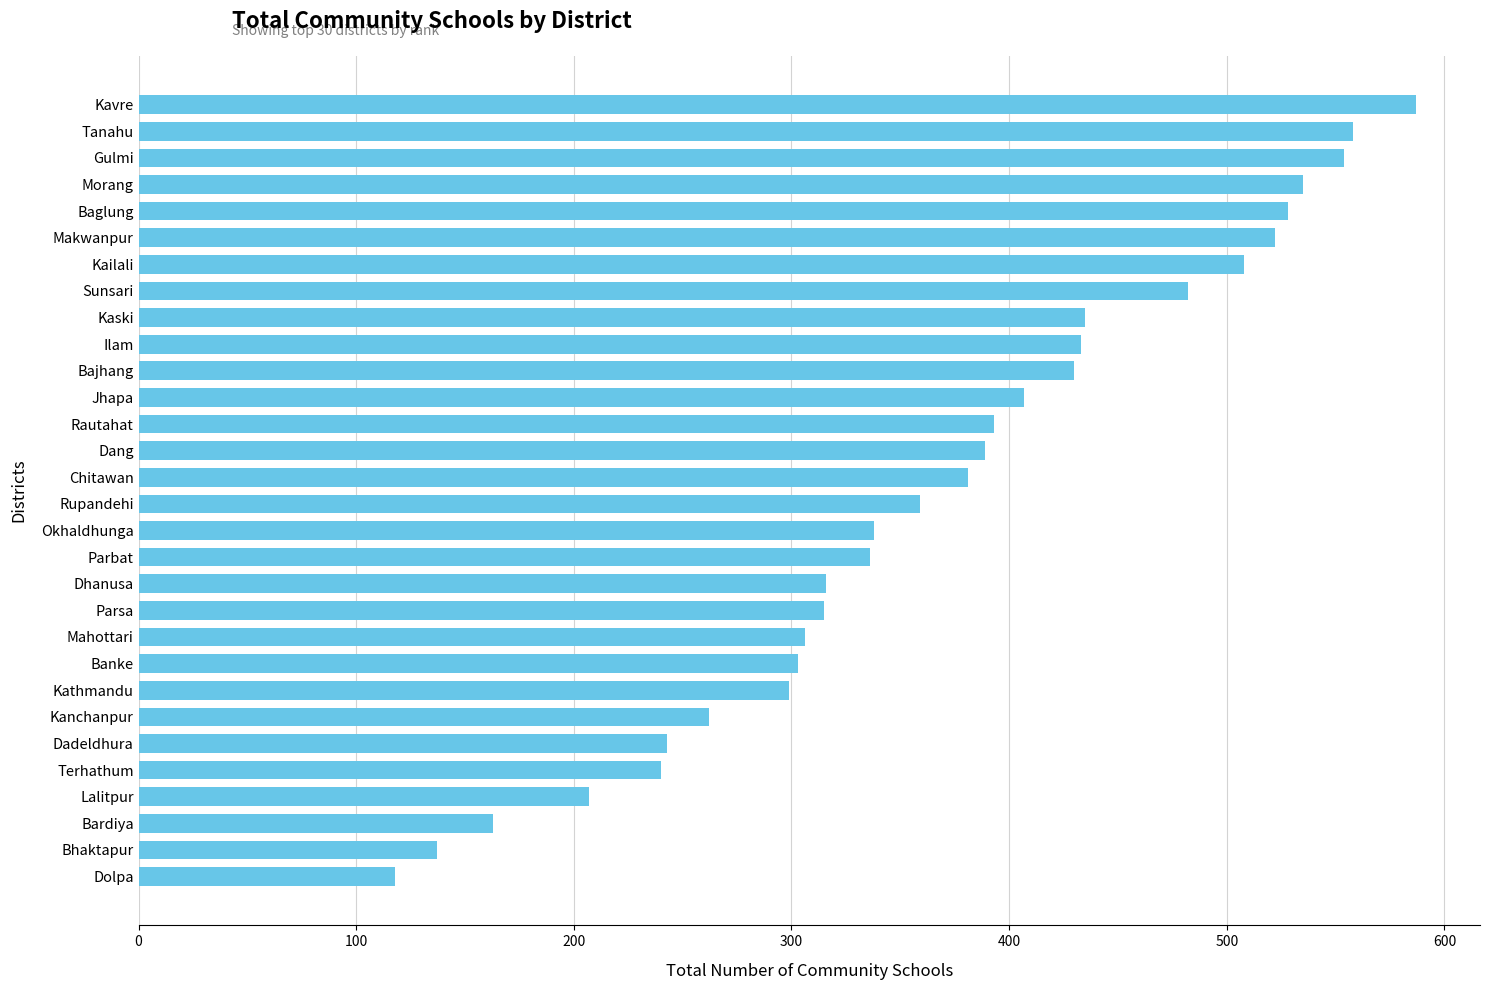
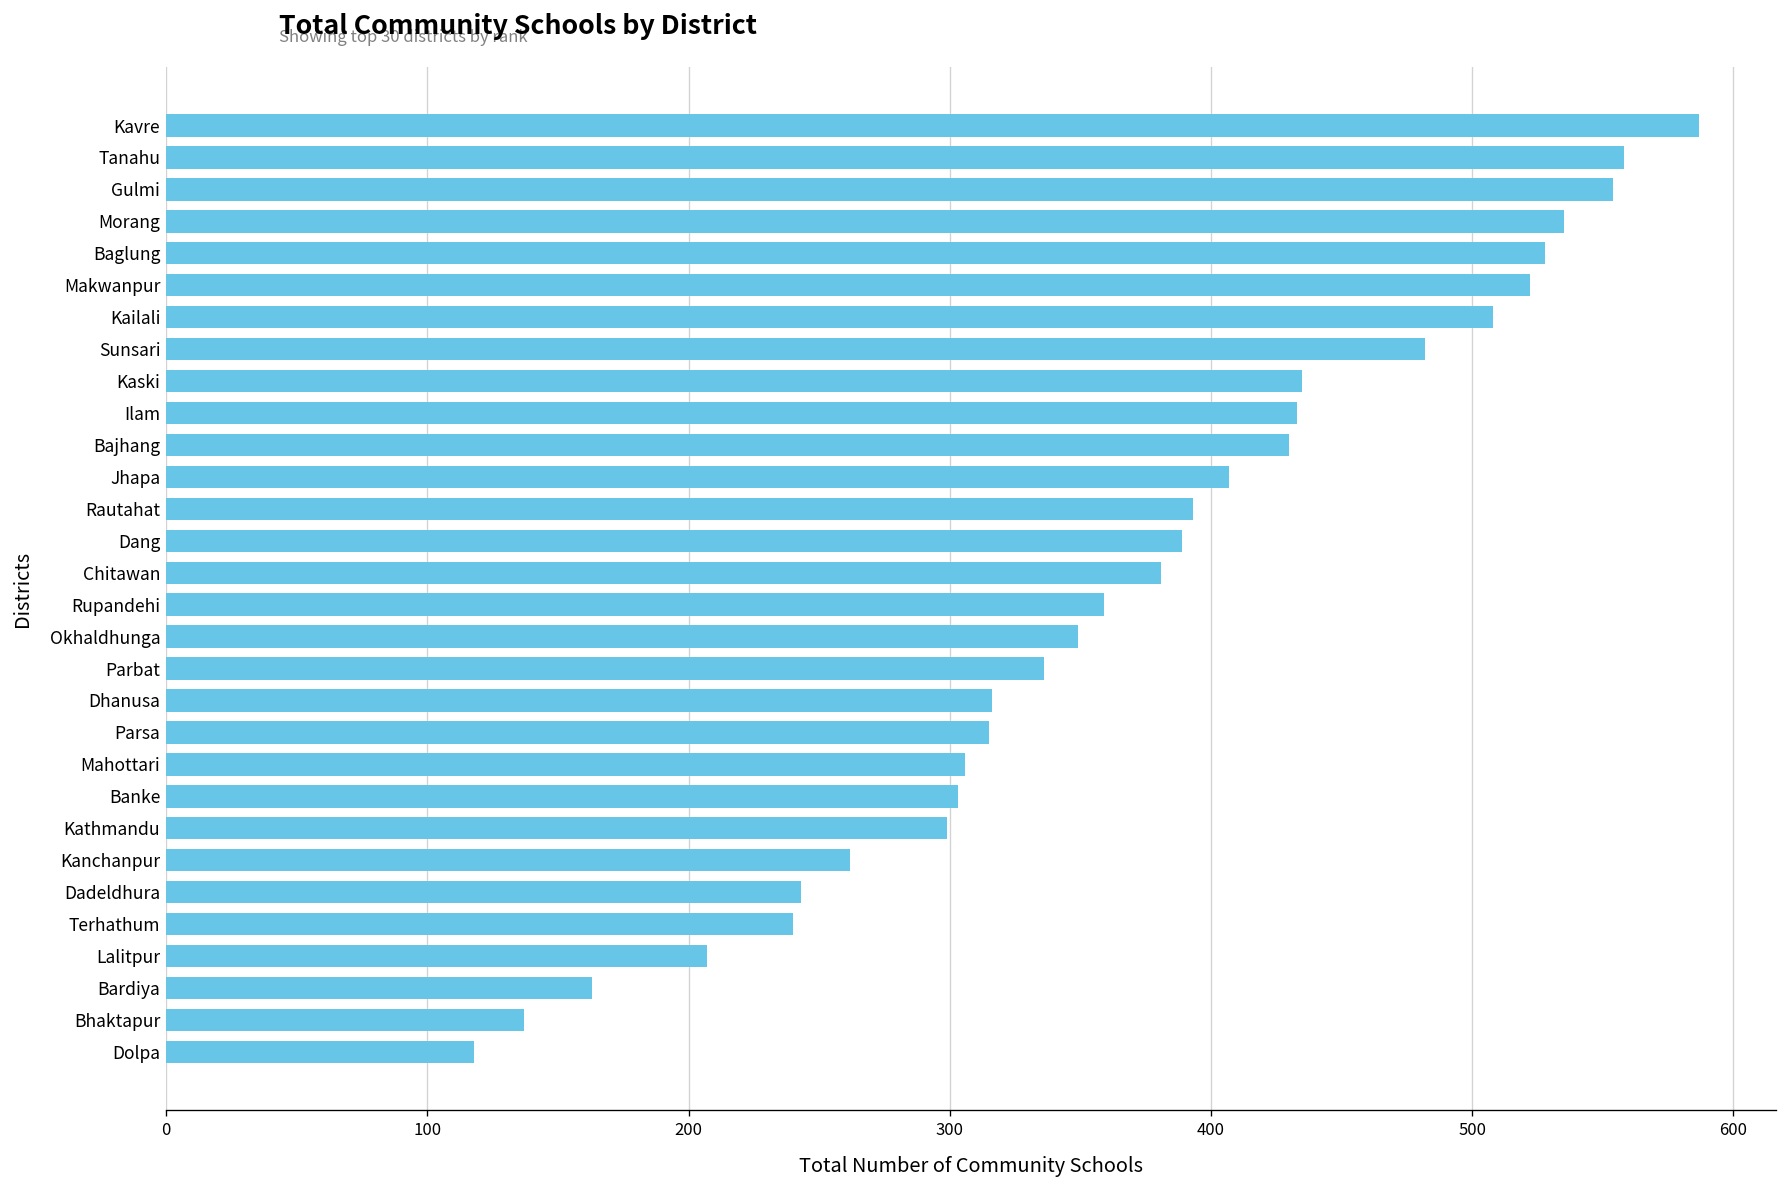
Okhaldhunga: 338 -> 349
